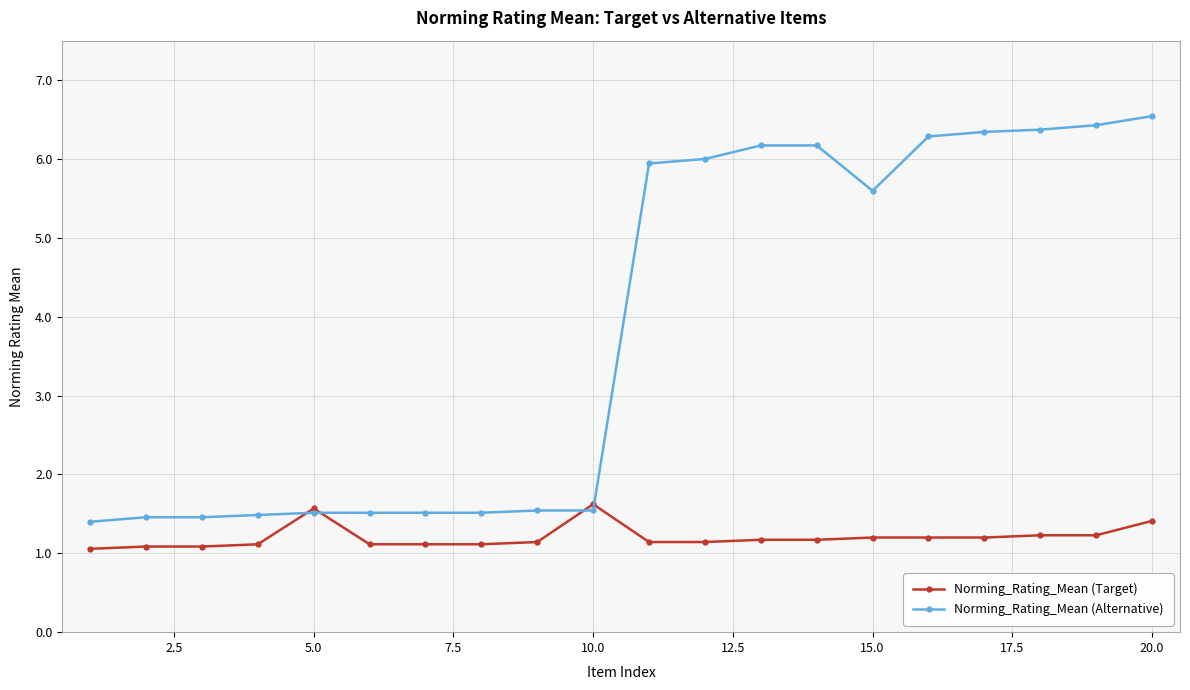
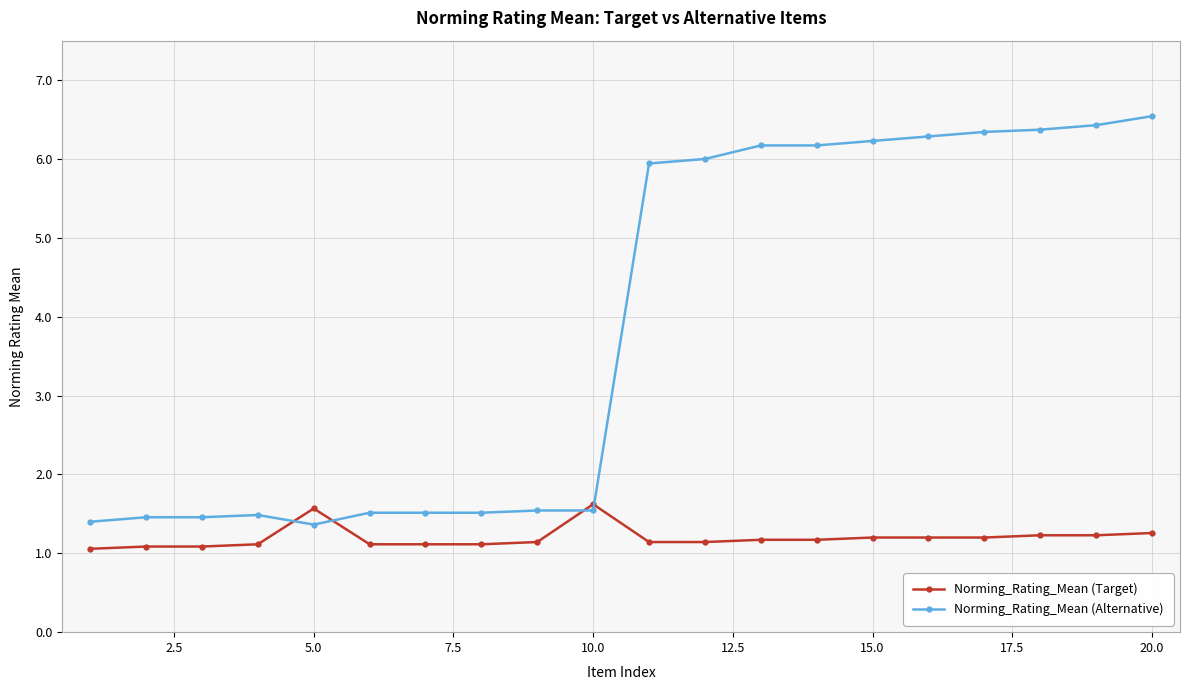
Norming_Rating_Mean (Alternative), 5.0: 1.5 -> 1.4
Norming_Rating_Mean (Alternative), 15.0: 5.6 -> 6.2
Norming_Rating_Mean (Target), 20.0: 1.4 -> 1.3
